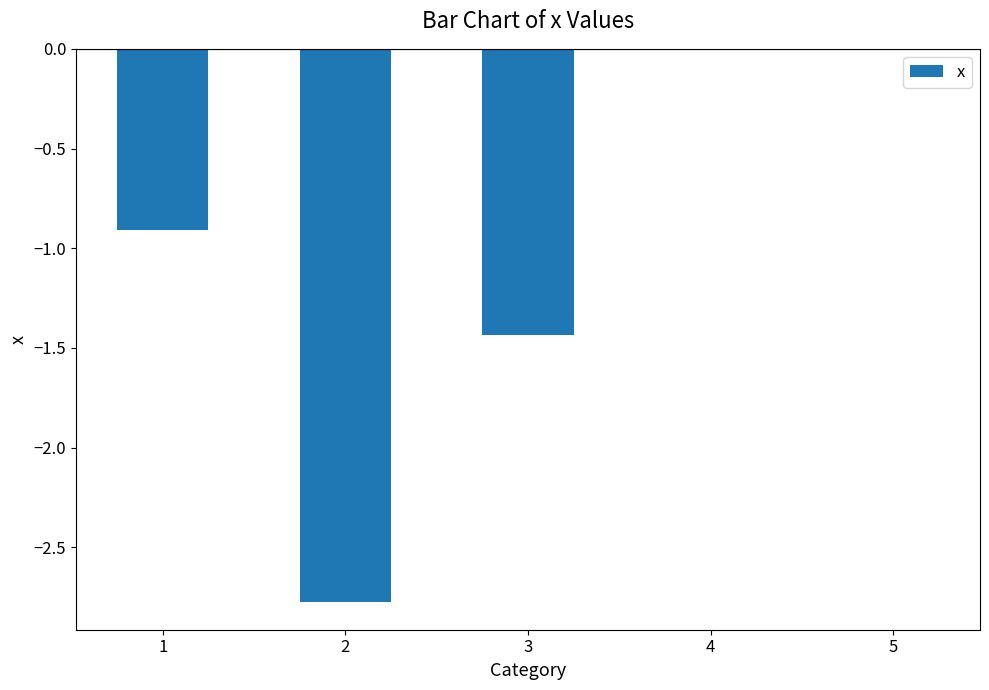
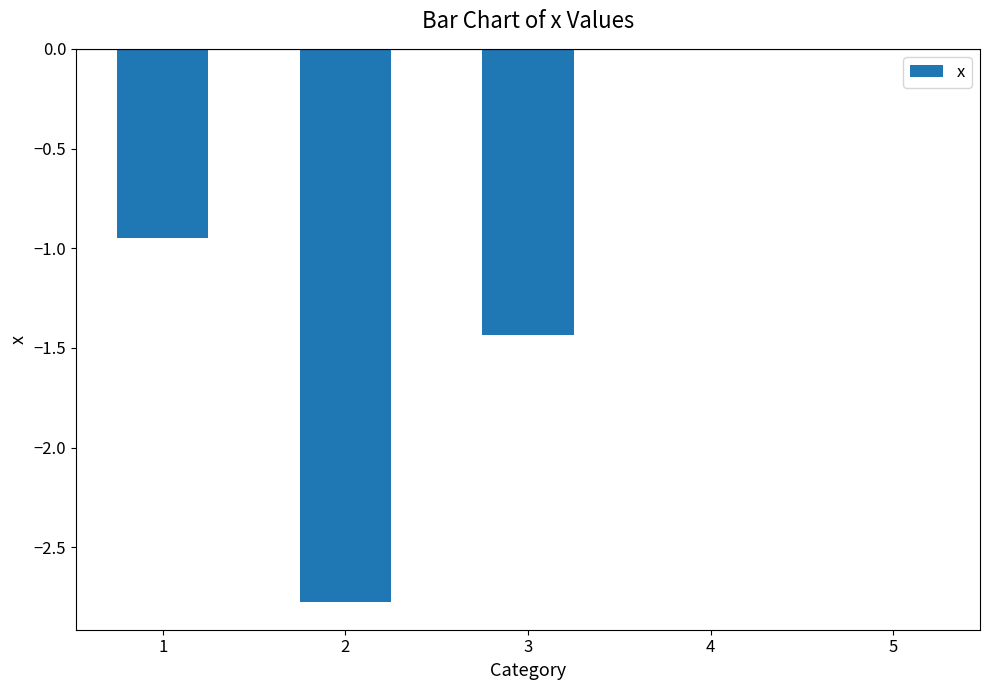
1: -0.91 -> -0.95
